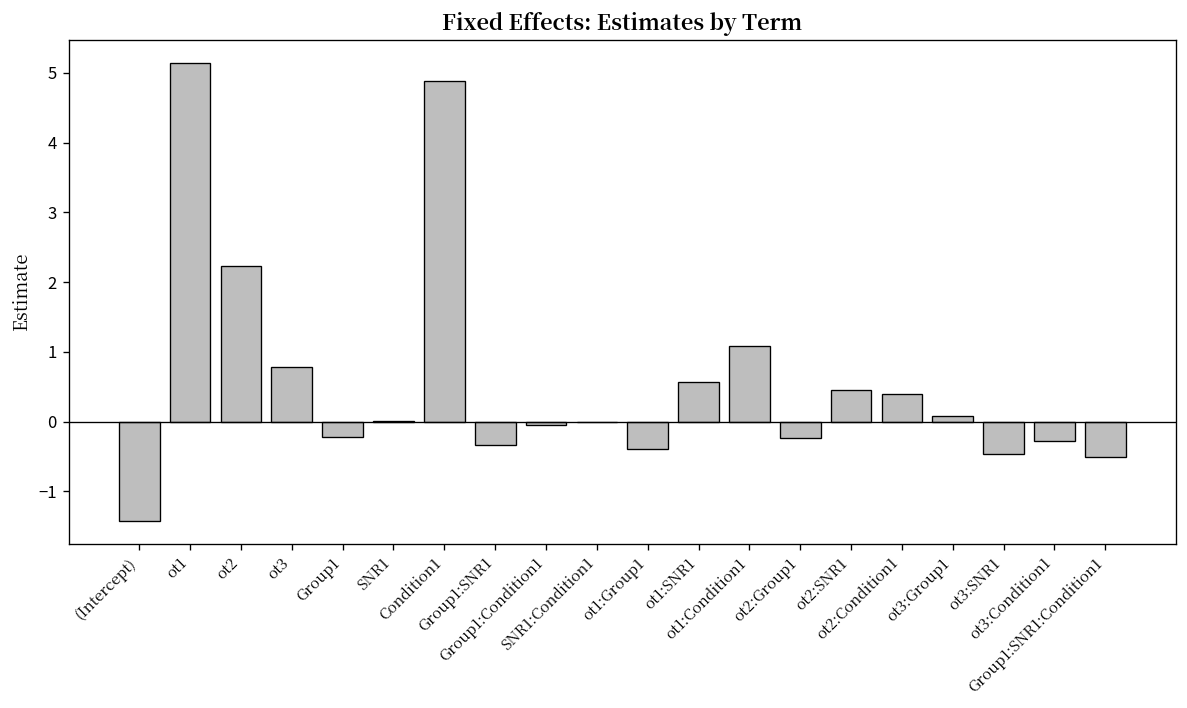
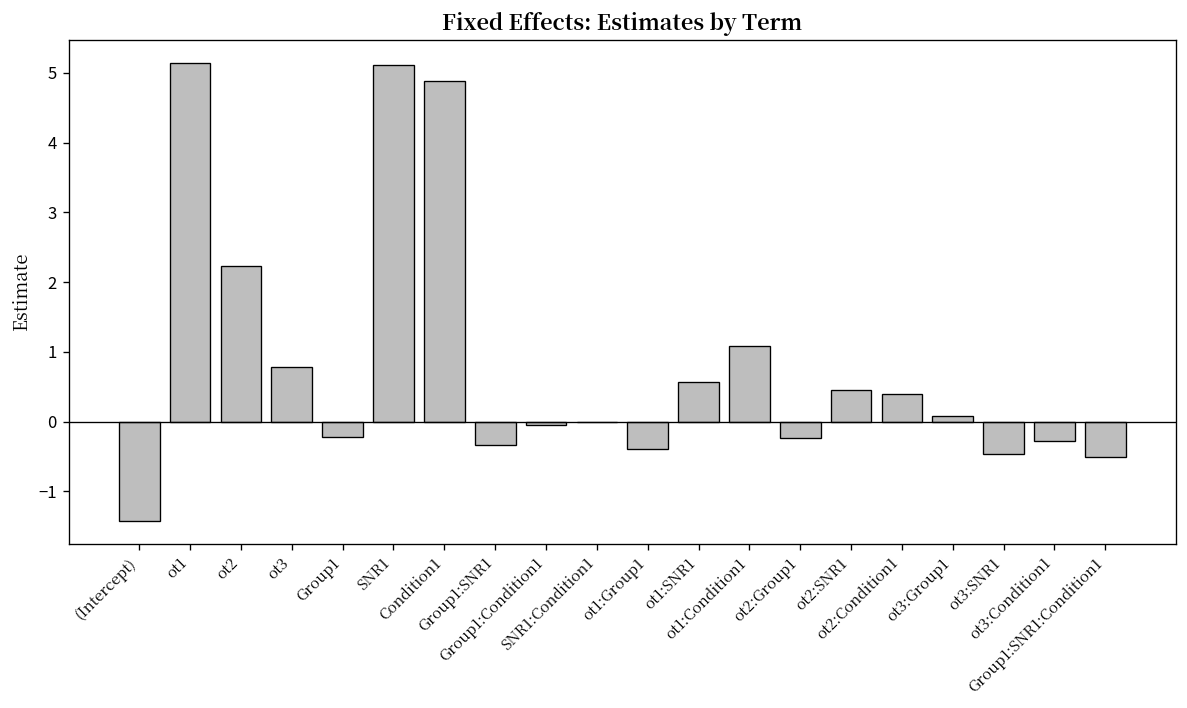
SNR1: 0.0 -> 5.1
